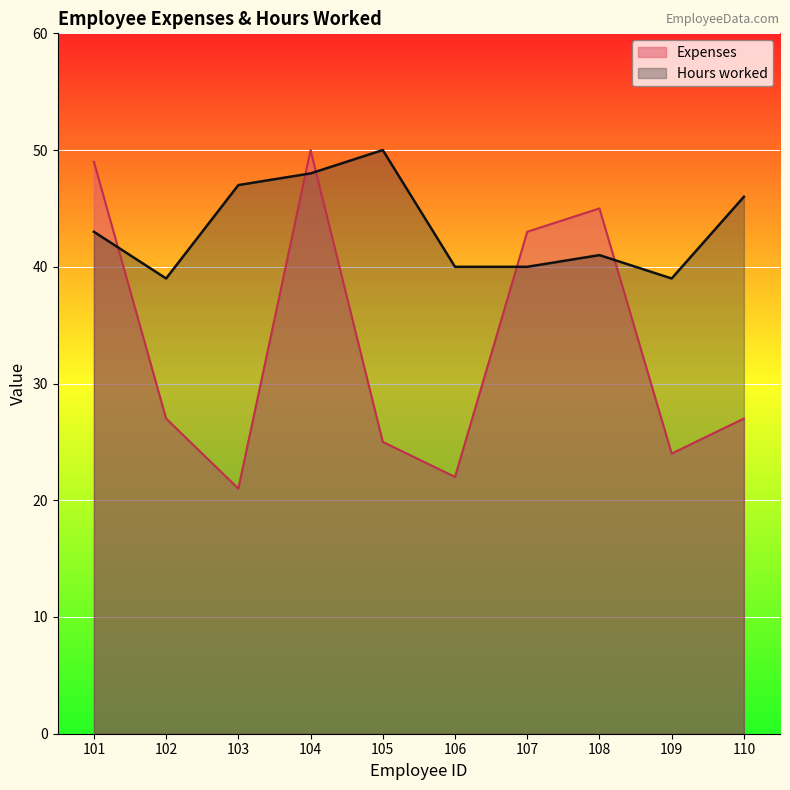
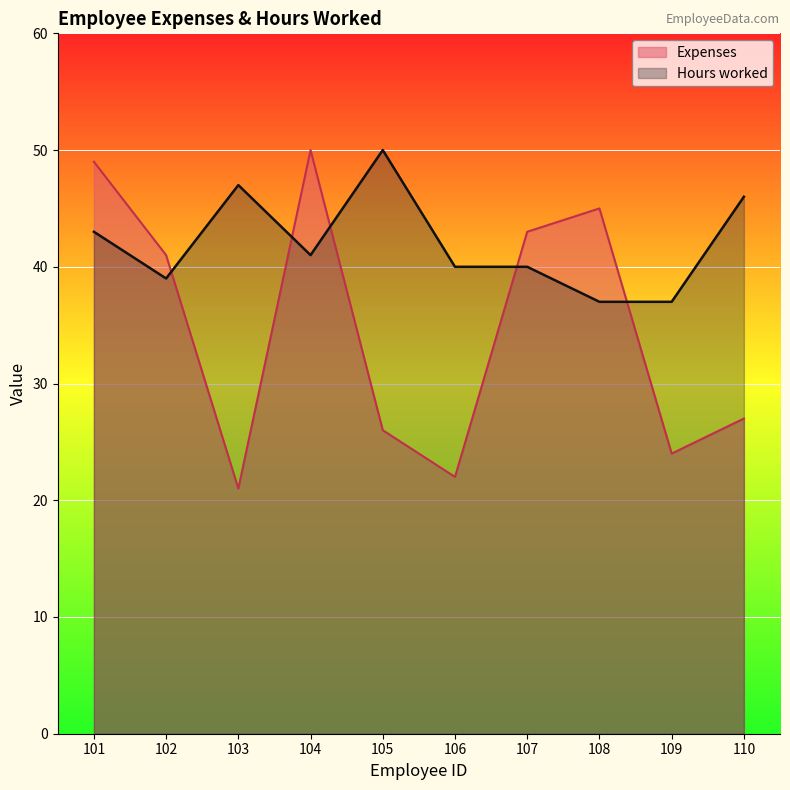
Expenses, 102: 27 -> 41
Hours worked, 104: 48 -> 41
Expenses, 105: 25 -> 26
Hours worked, 108: 41 -> 37
Hours worked, 109: 39 -> 37
